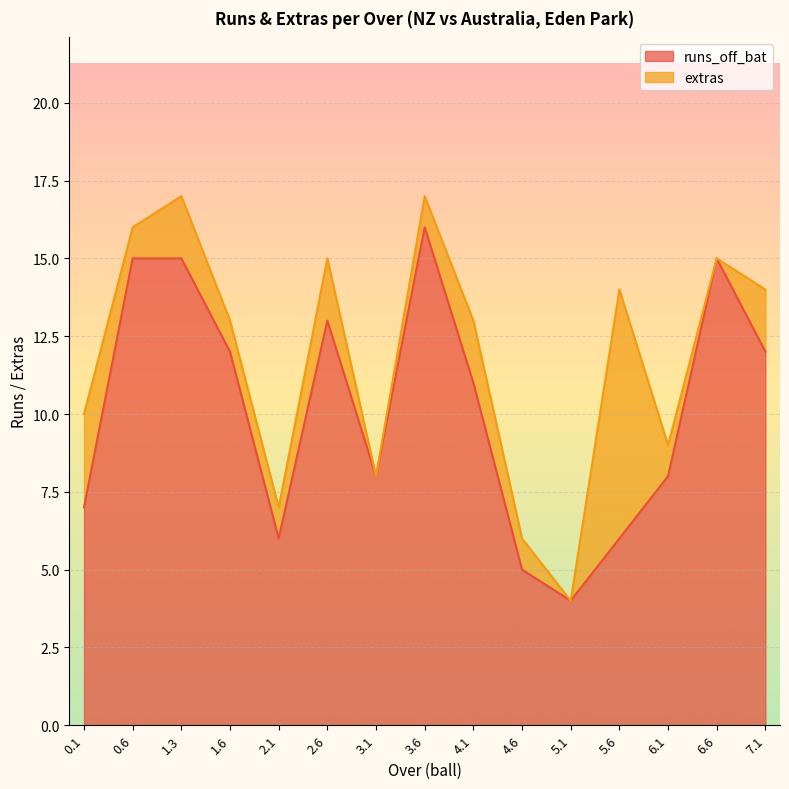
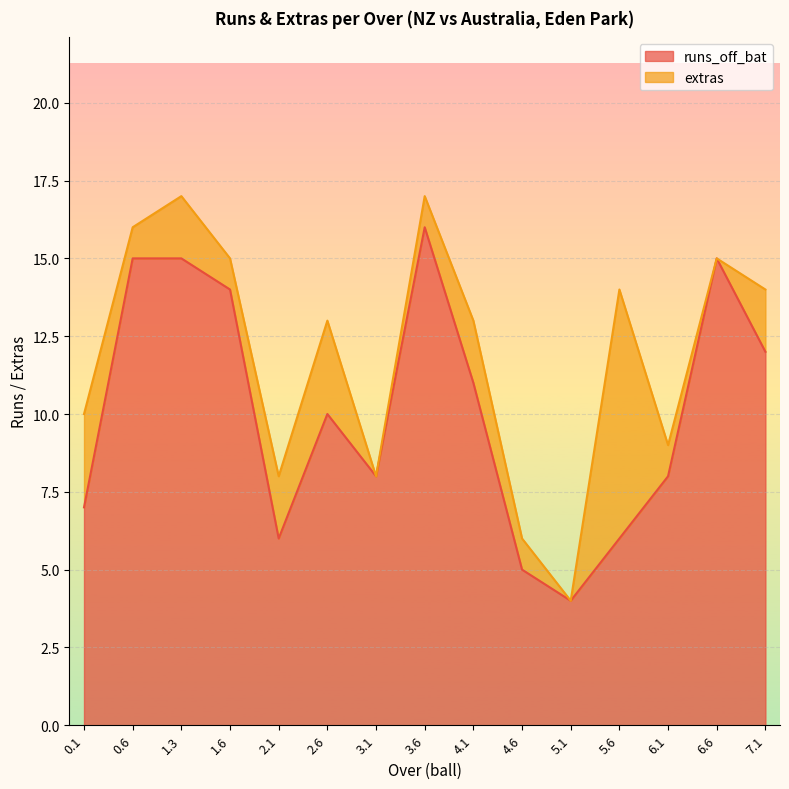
runs_off_bat, 1.6: 12 -> 14
extras, 2.1: 1 -> 2
runs_off_bat, 2.6: 13 -> 10
extras, 2.6: 2 -> 3
